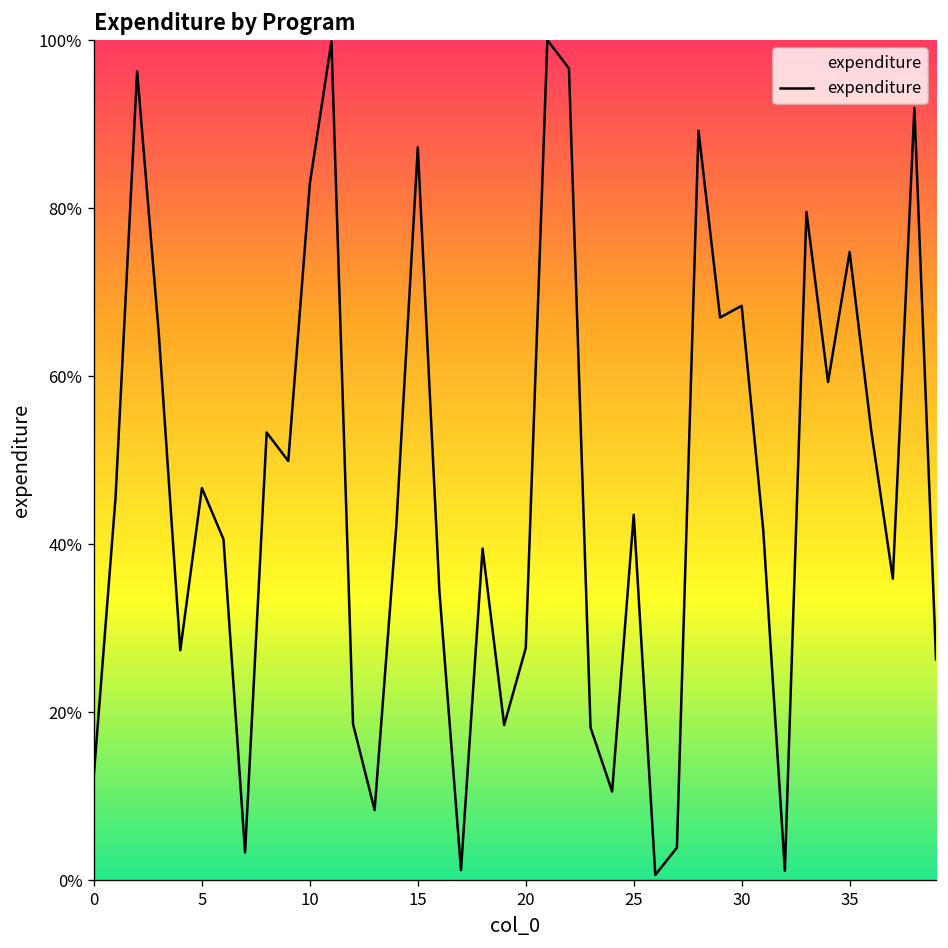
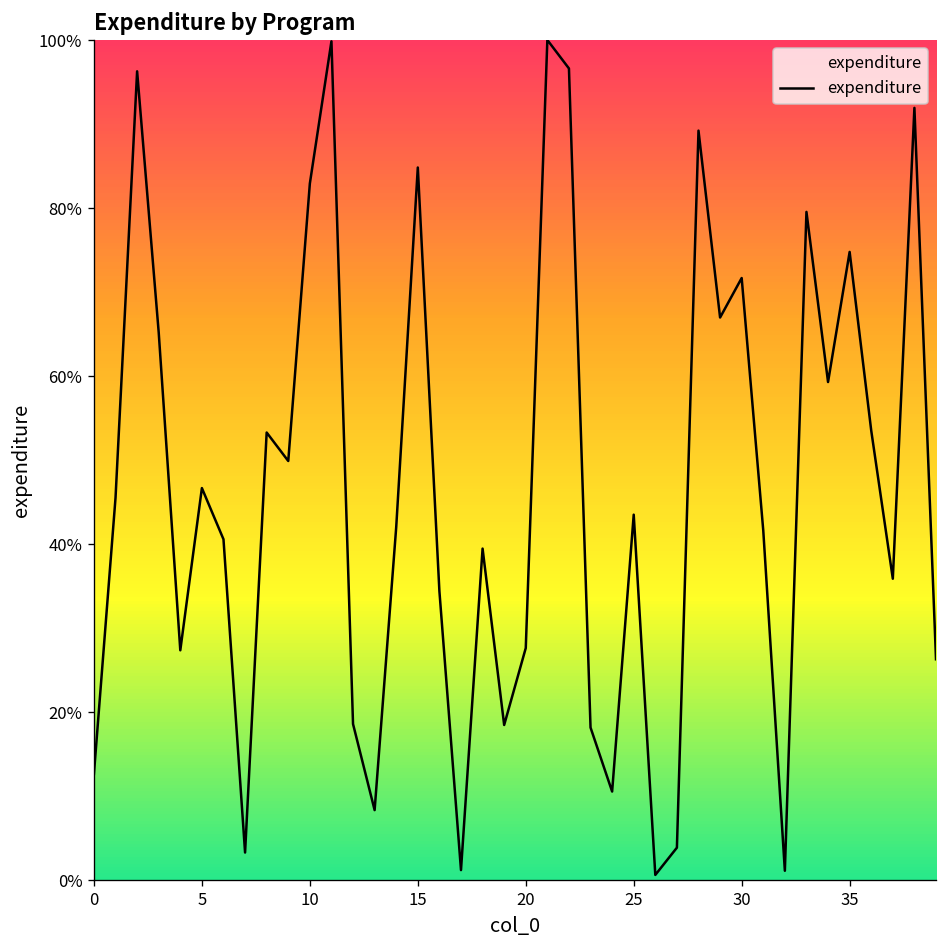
15: 87% -> 85%
30: 68% -> 72%
